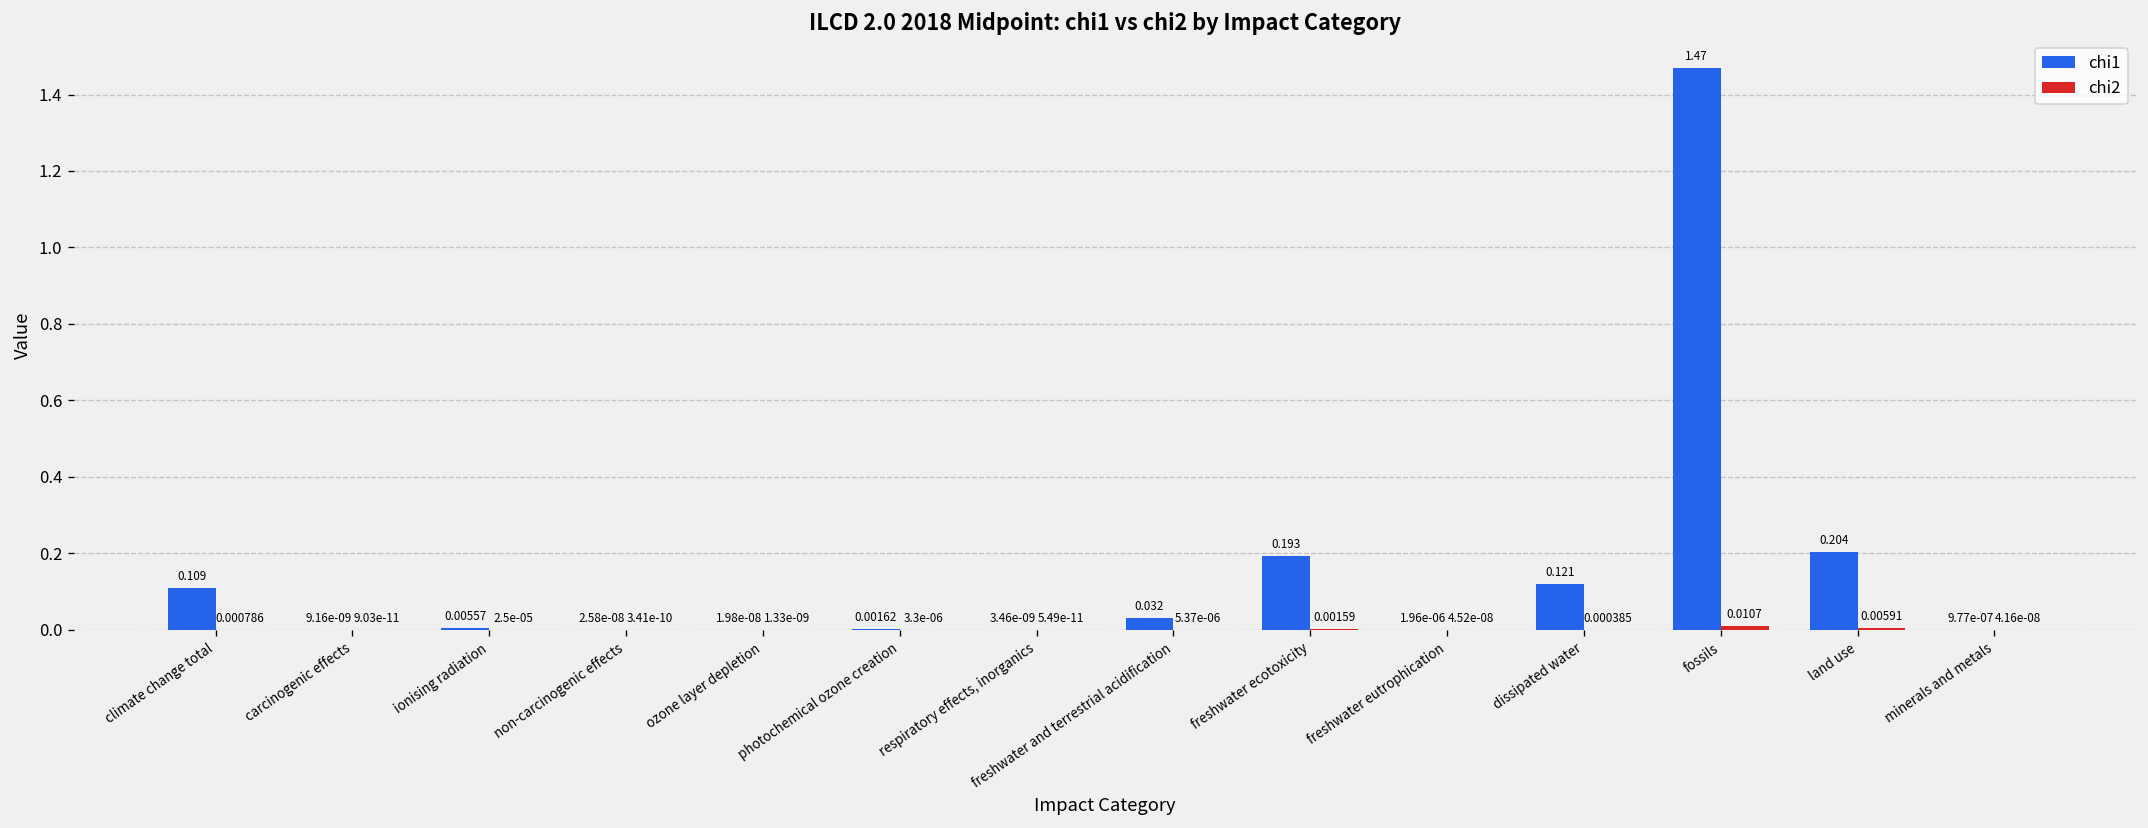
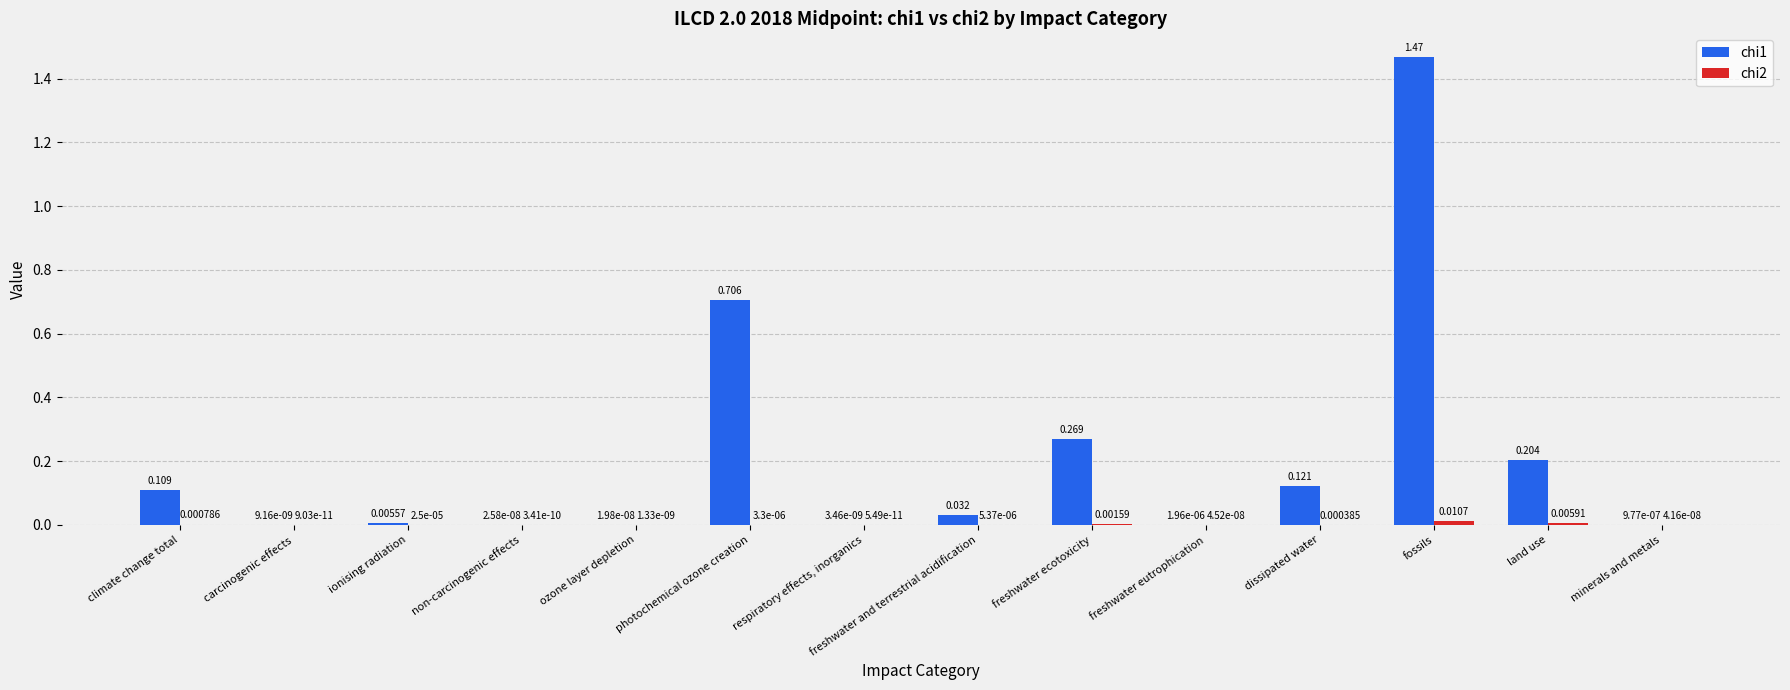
chi1, photochemical ozone creation: 0.00162 -> 0.706
chi1, freshwater ecotoxicity: 0.193 -> 0.269
